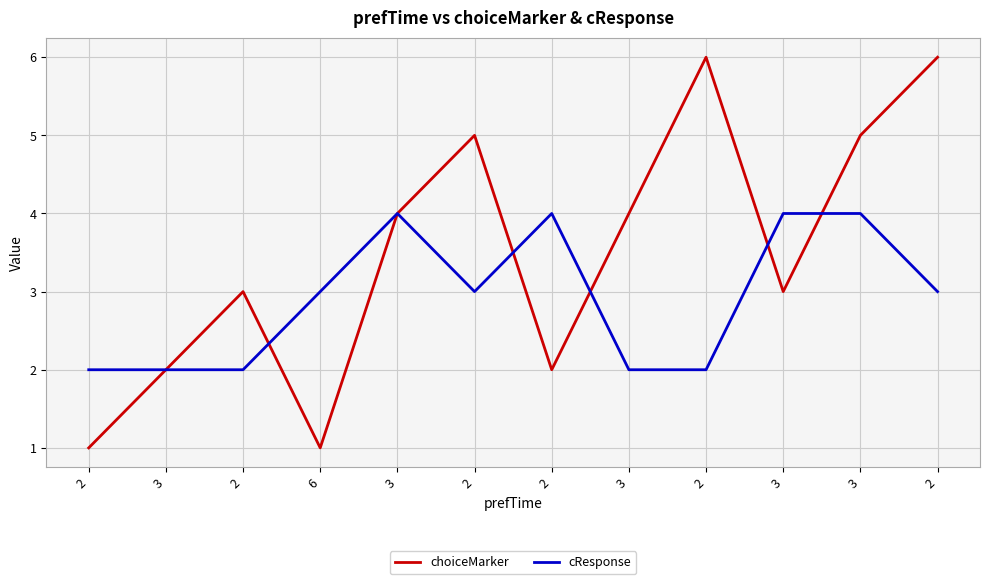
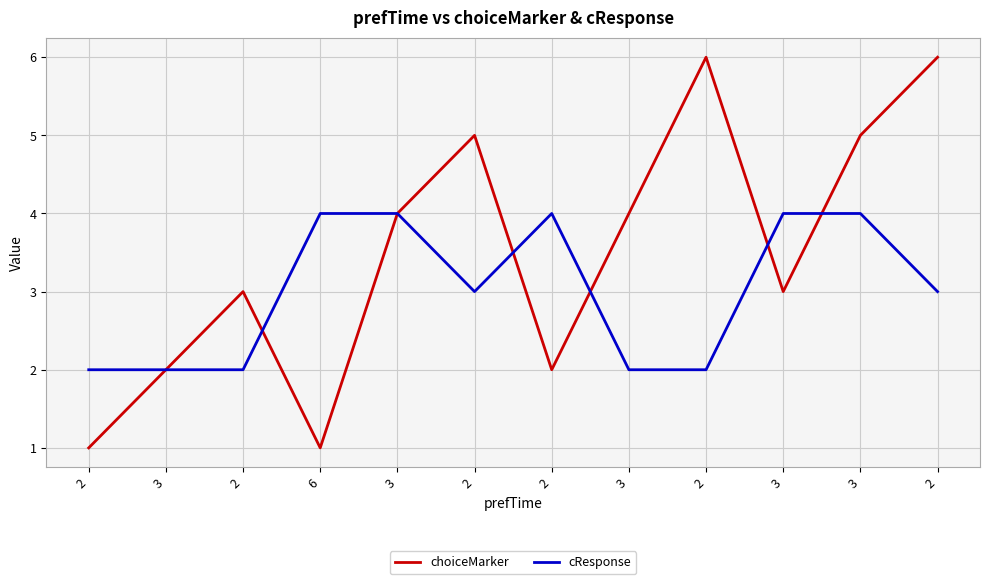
cResponse, 6: 3 -> 4
